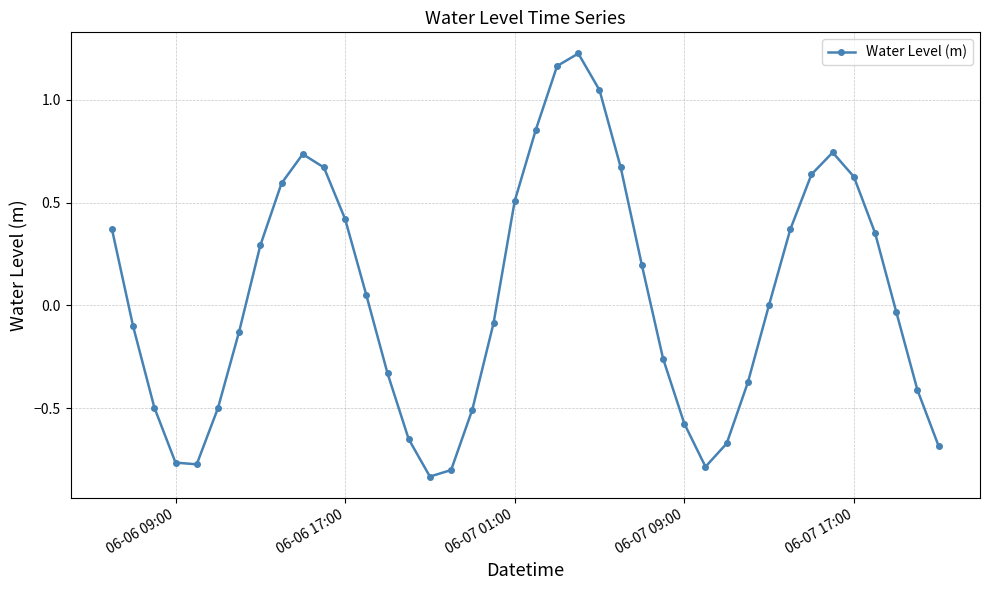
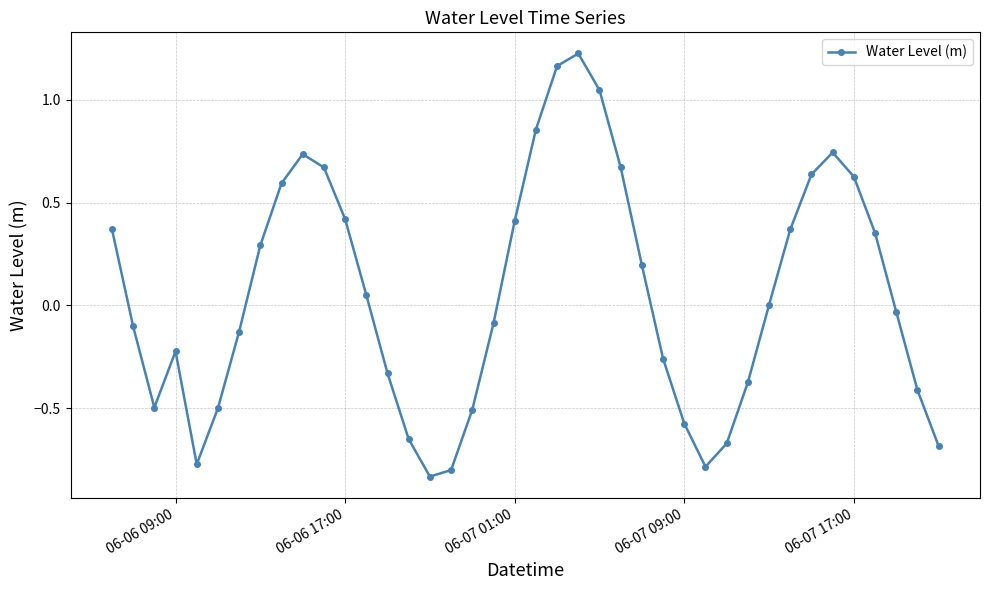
06-06 09:00: -0.77 -> -0.22
06-07 01:00: 0.51 -> 0.41
